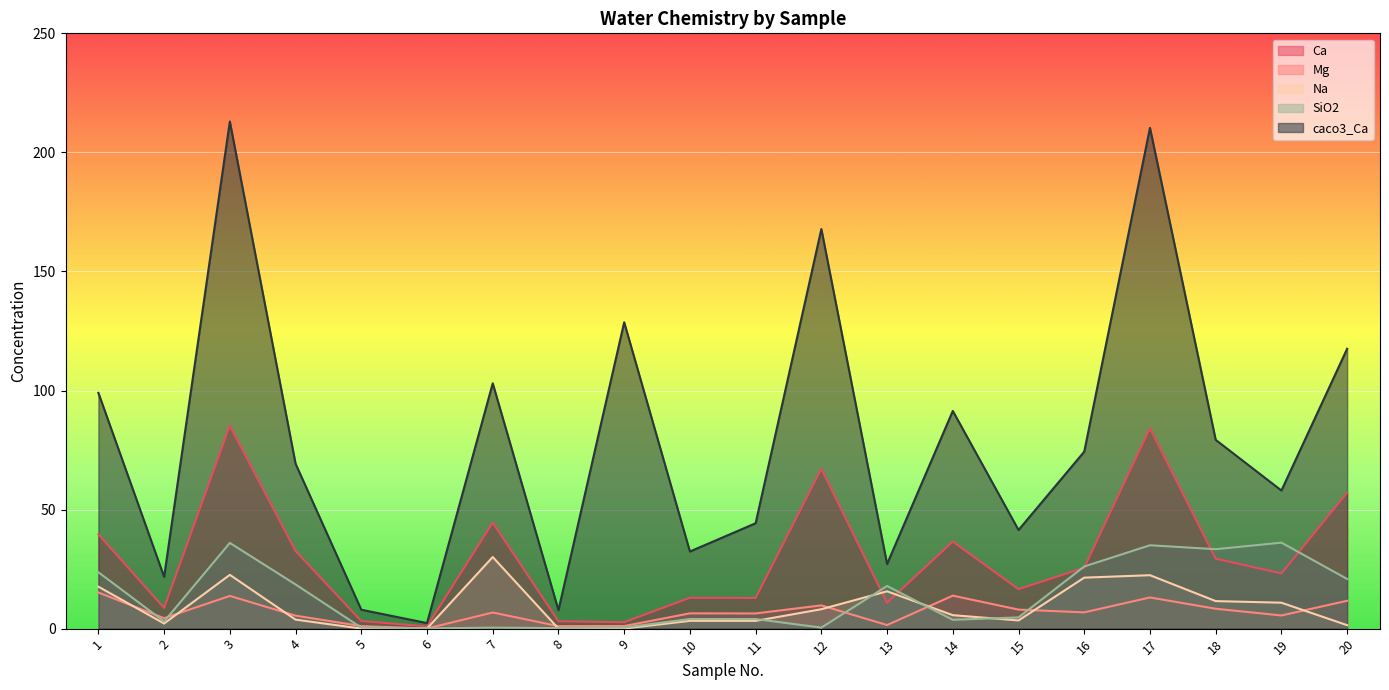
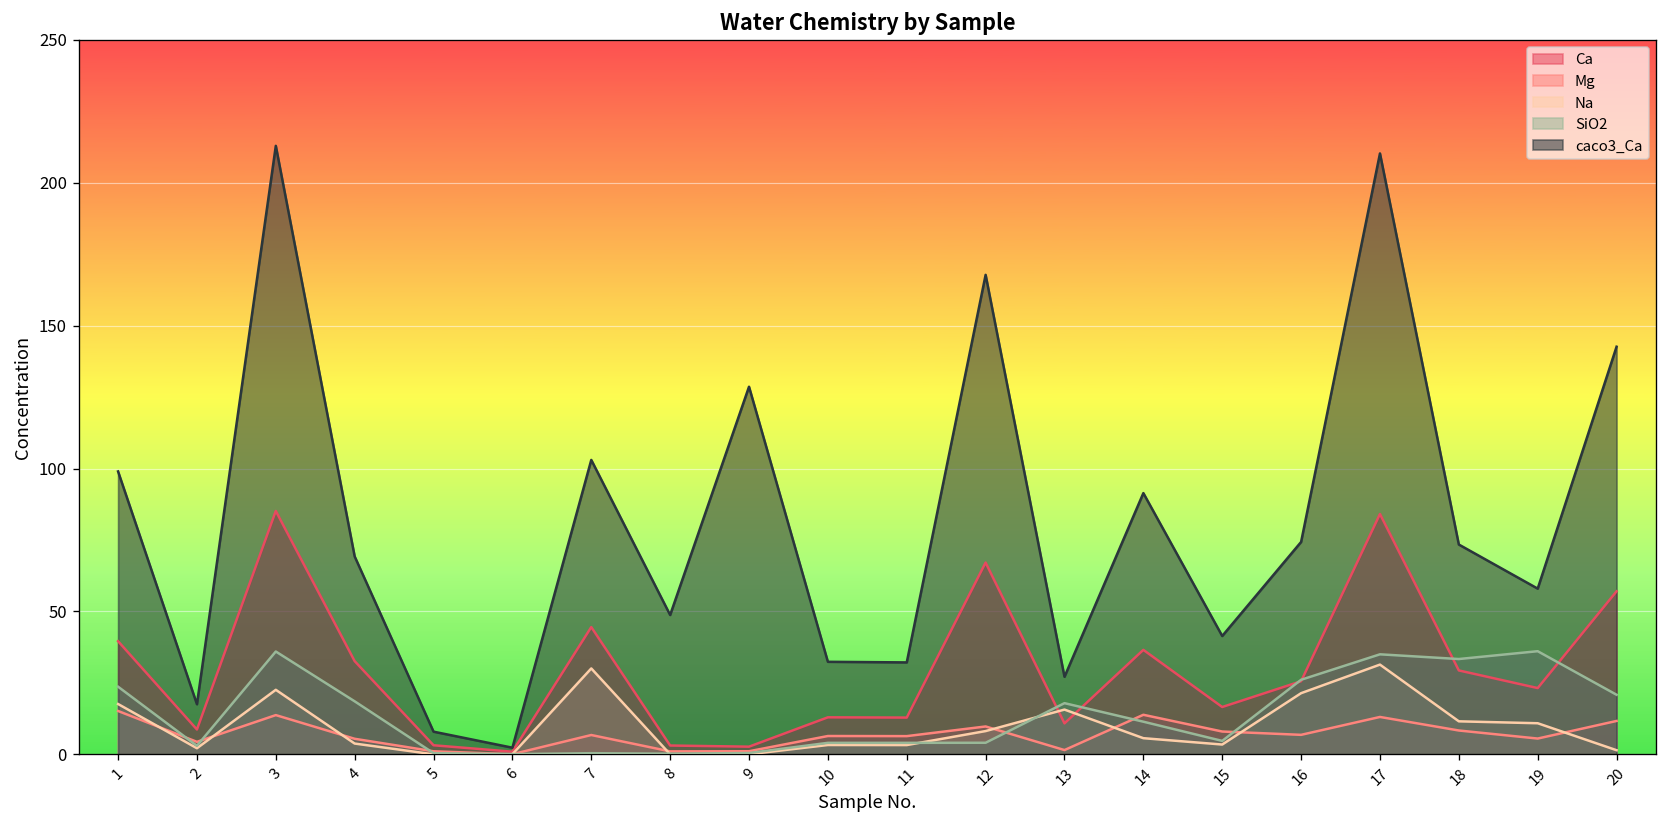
caco3_Ca, 2: 22 -> 18
caco3_Ca, 8: 8 -> 49
caco3_Ca, 11: 44 -> 32
SiO2, 12: 0 -> 4
SiO2, 14: 4 -> 11
Na, 17: 22 -> 31
caco3_Ca, 18: 79 -> 73
caco3_Ca, 20: 118 -> 143
